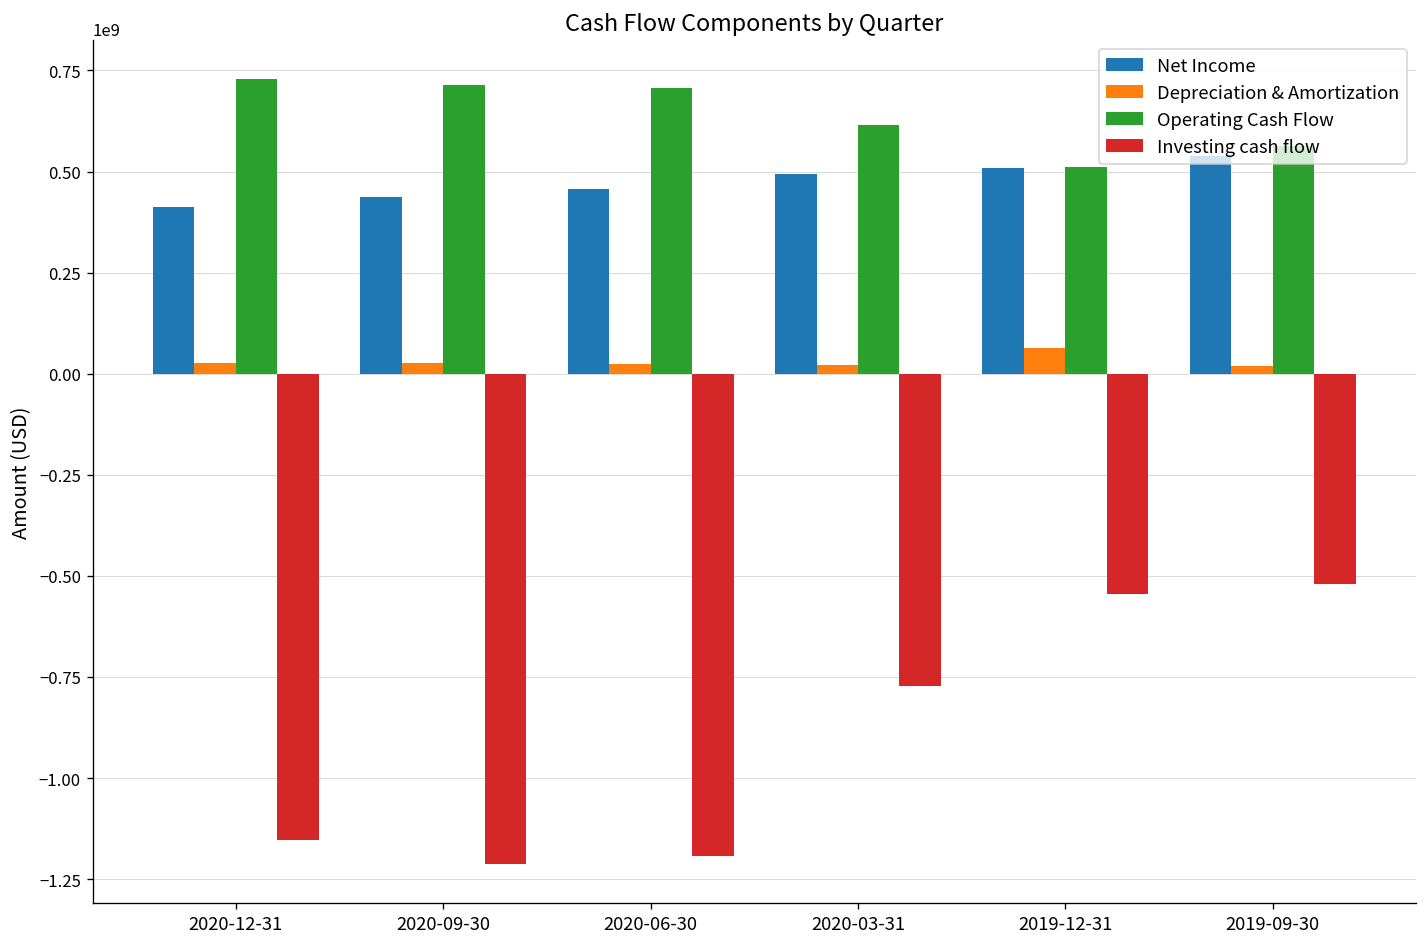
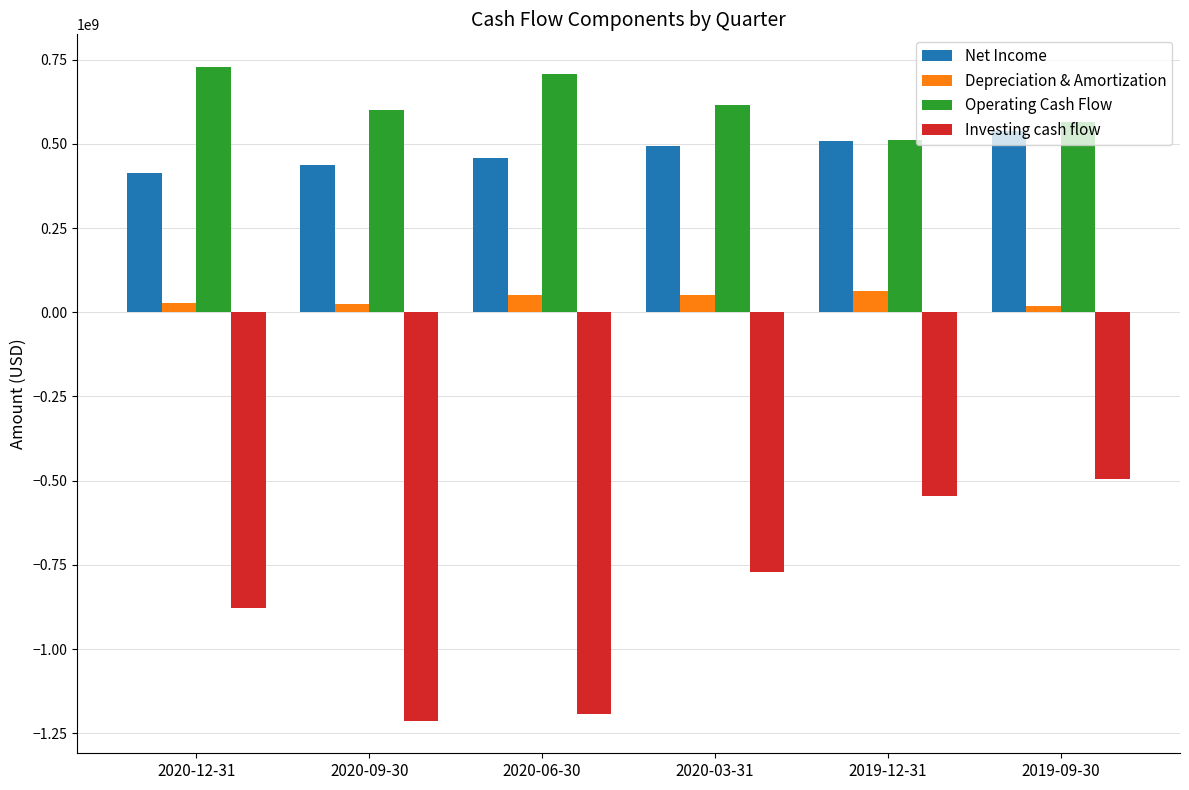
Investing cash flow, 2020-12-31: -1150000000 -> -880000000
Operating Cash Flow, 2020-09-30: 710000000 -> 600000000
Depreciation & Amortization, 2020-06-30: 20000000 -> 50000000
Depreciation & Amortization, 2020-03-31: 20000000 -> 50000000
Investing cash flow, 2019-09-30: -520000000 -> -490000000
